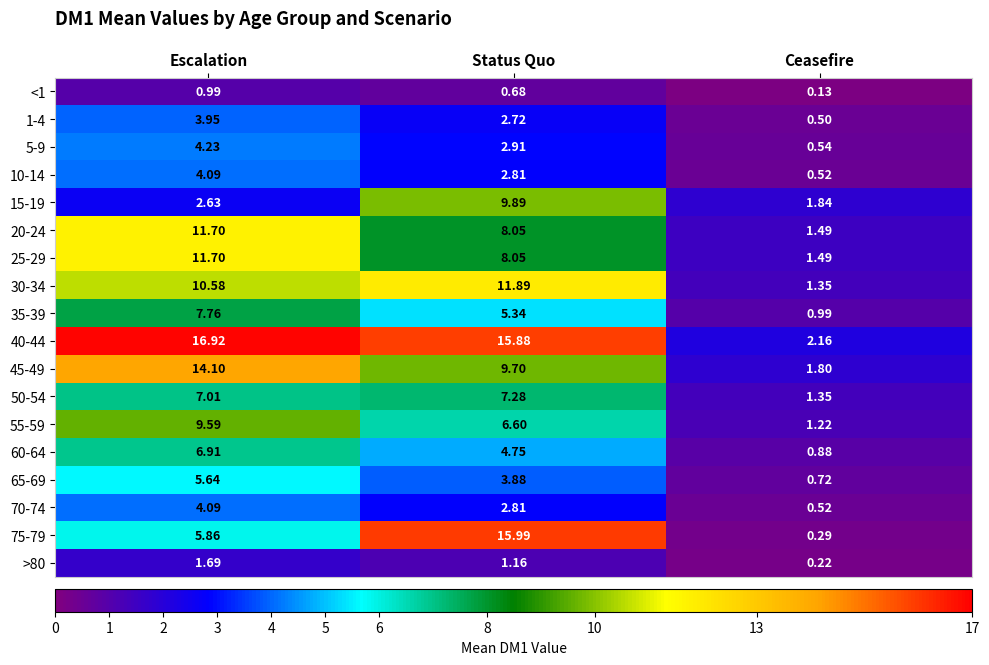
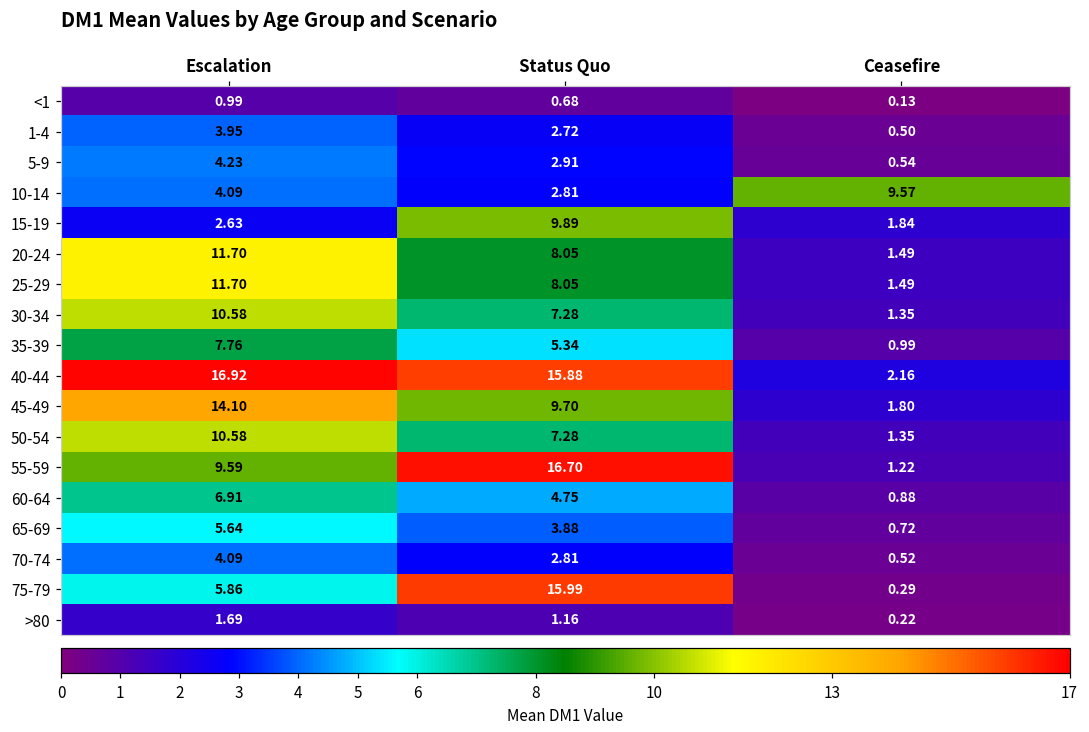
10-14, Ceasefire: 0.52 -> 9.57
30-34, Status Quo: 11.89 -> 7.28
50-54, Escalation: 7.01 -> 10.58
55-59, Status Quo: 6.60 -> 16.70
